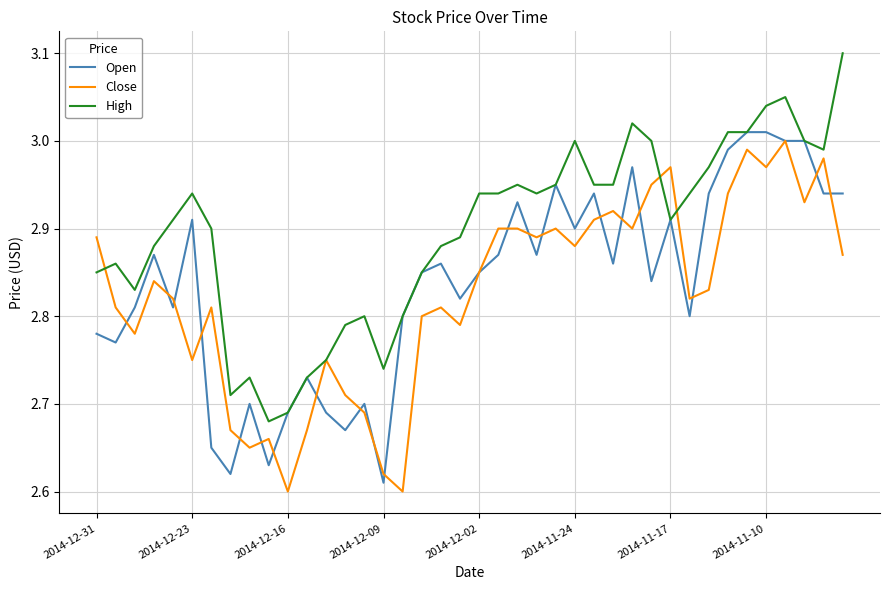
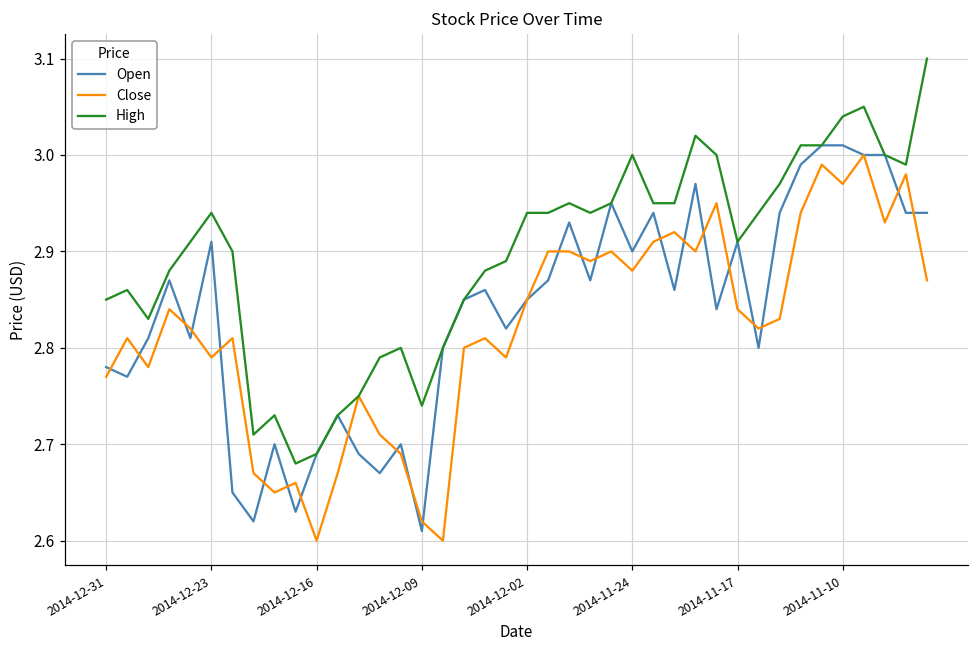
Close, 2014-12-31: 2.89 -> 2.77
Close, 2014-12-23: 2.75 -> 2.79
Close, 2014-11-17: 2.97 -> 2.84
